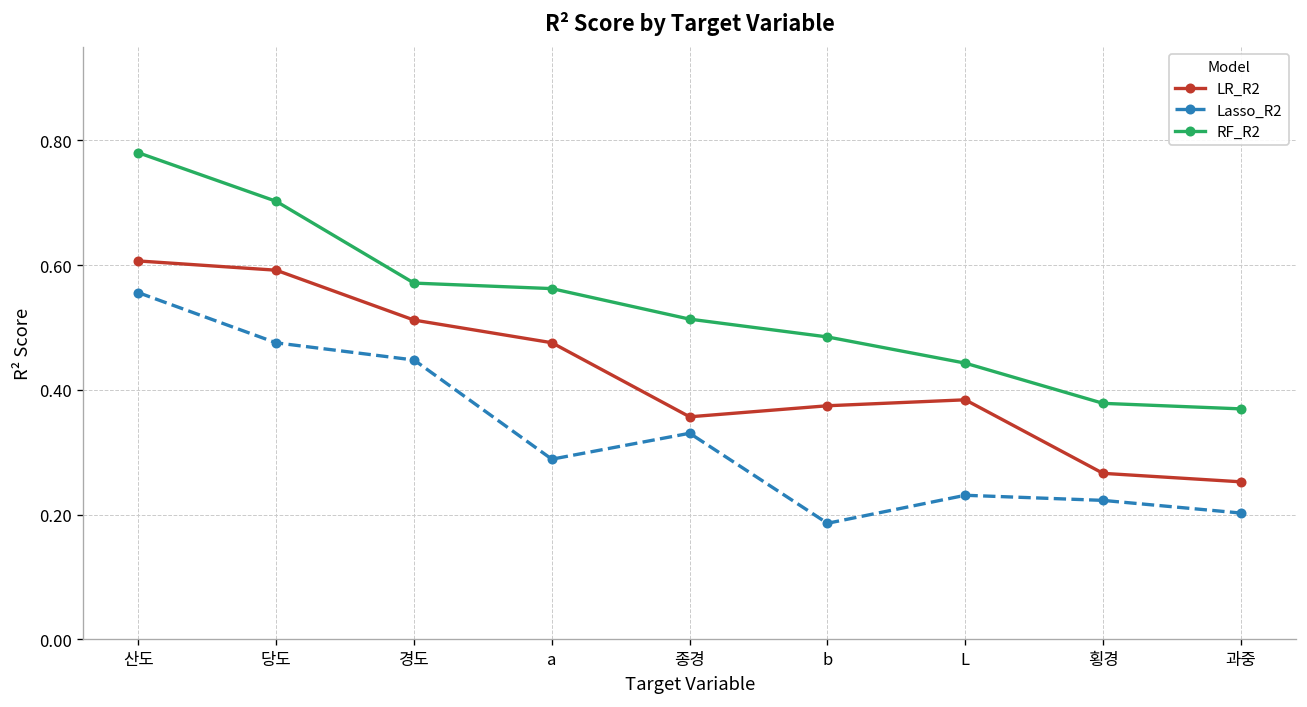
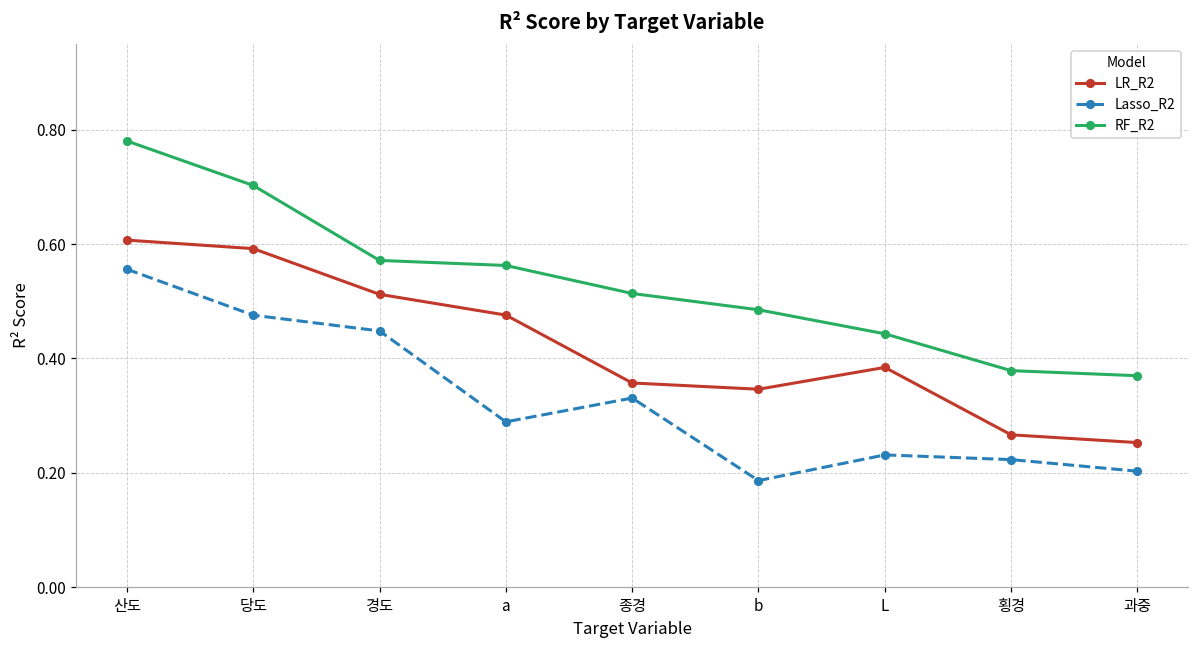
LR_R2, b: 0.37 -> 0.35
